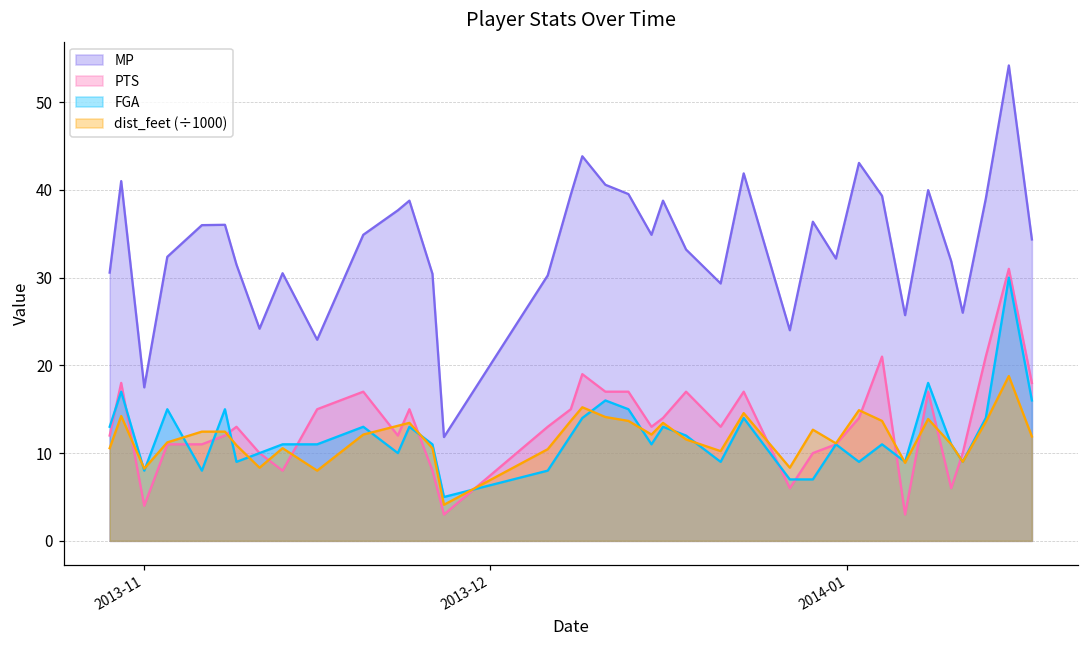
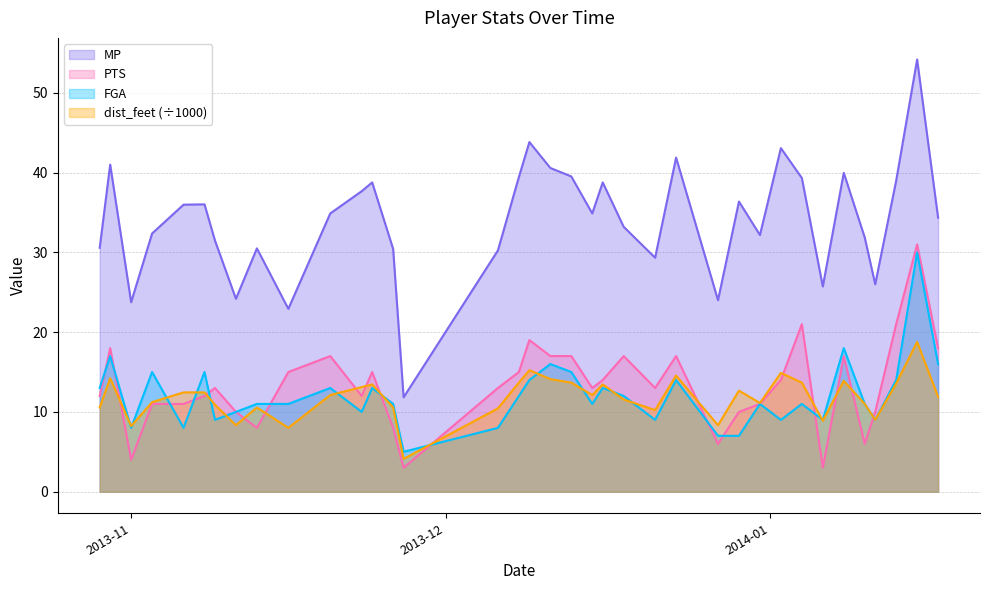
MP, 2013-11: 17 -> 24
